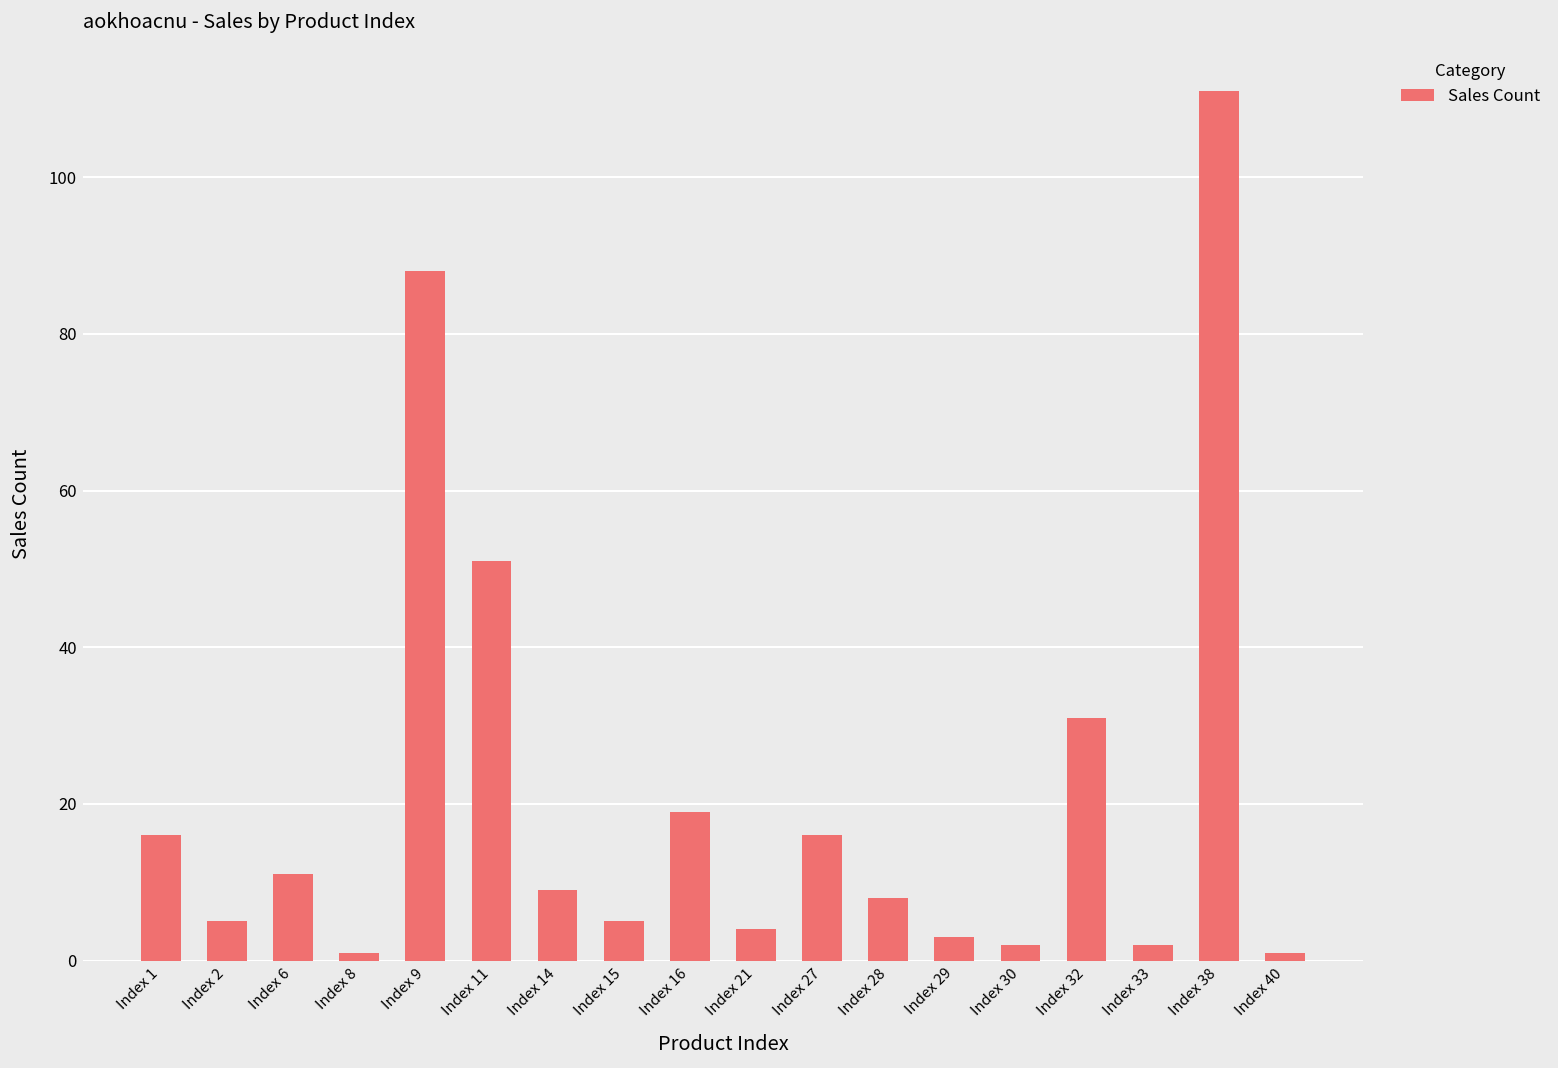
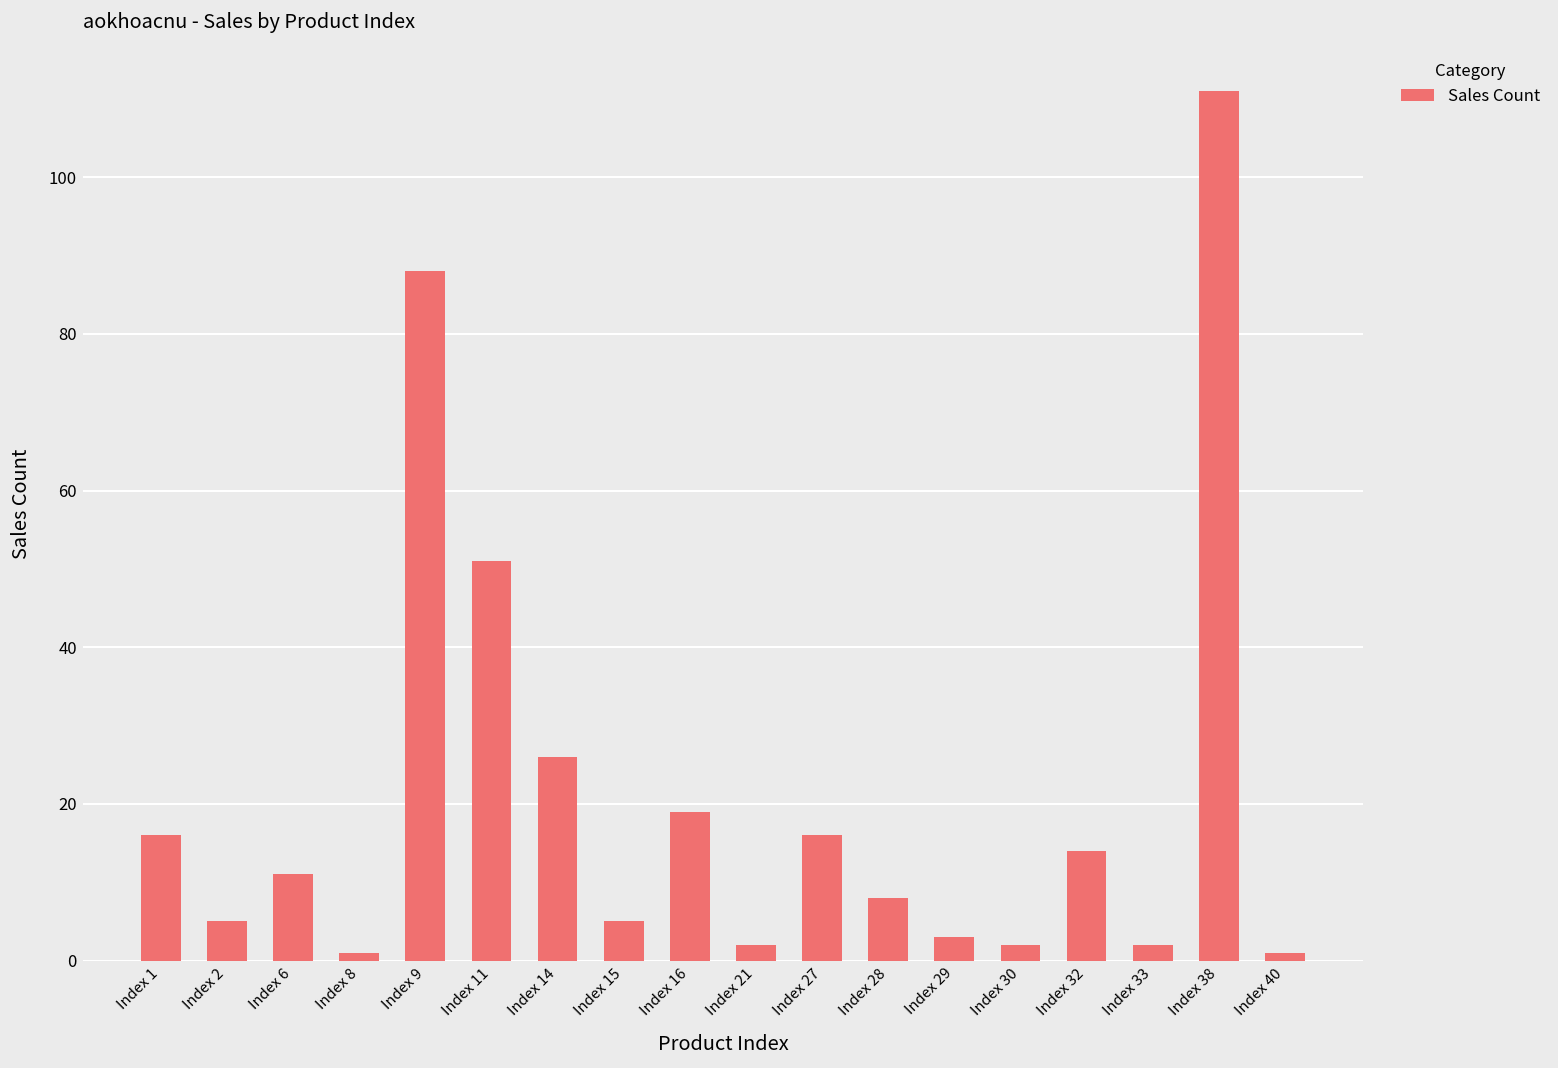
Index 14: 9 -> 26
Index 21: 4 -> 2
Index 32: 31 -> 14
